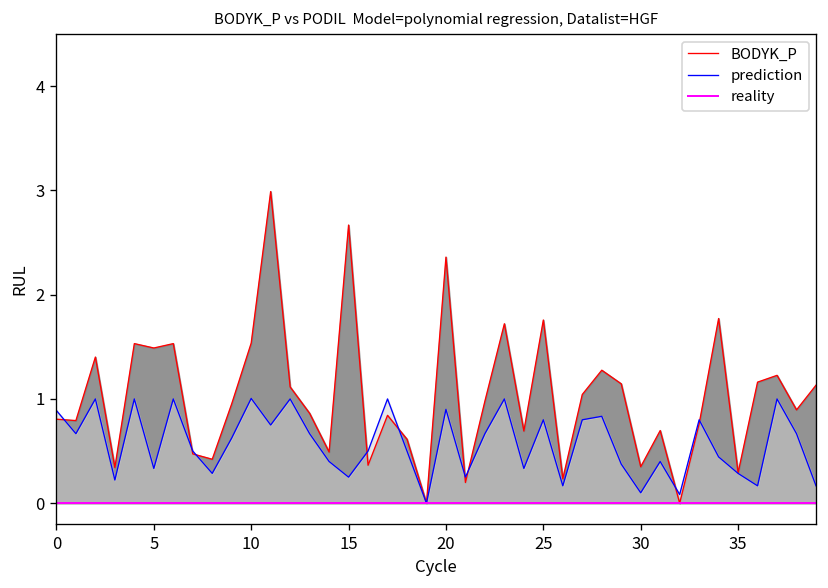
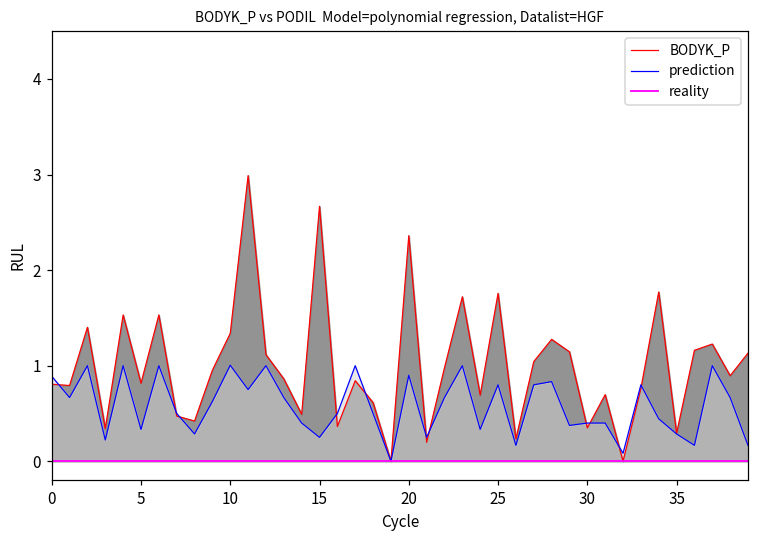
BODYK_P, 5: 1.5 -> 0.8
BODYK_P, 10: 1.5 -> 1.3
prediction, 30: 0.1 -> 0.4
